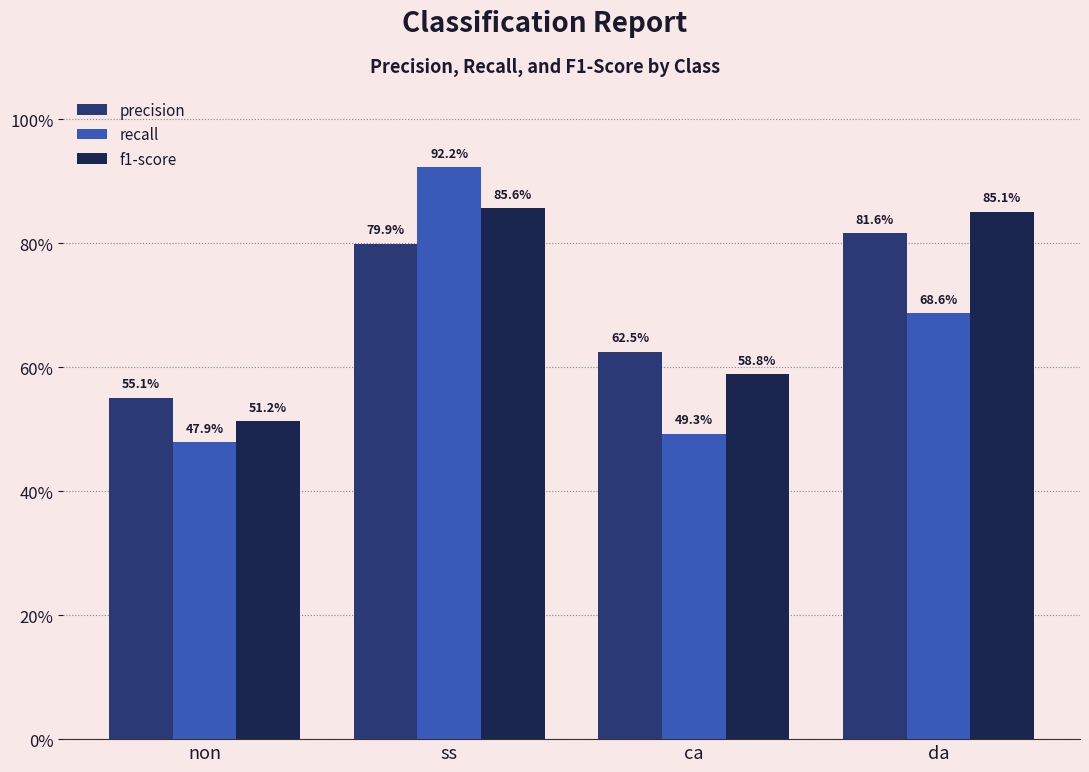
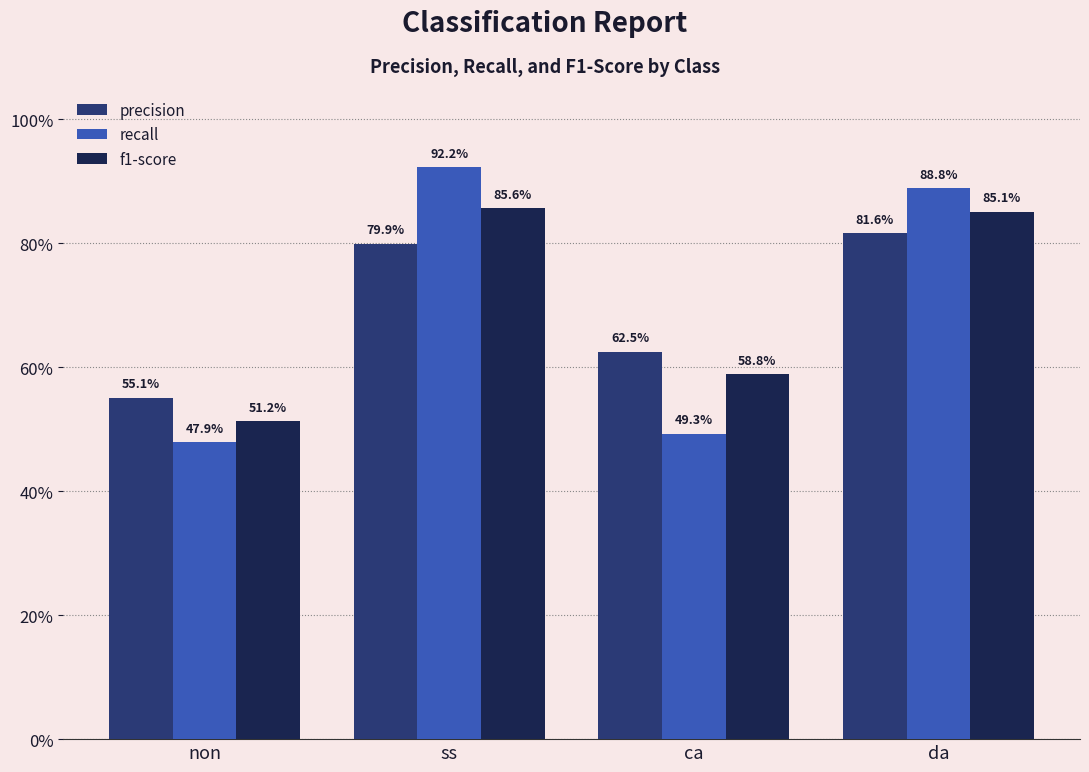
recall, da: 68.6% -> 88.8%
